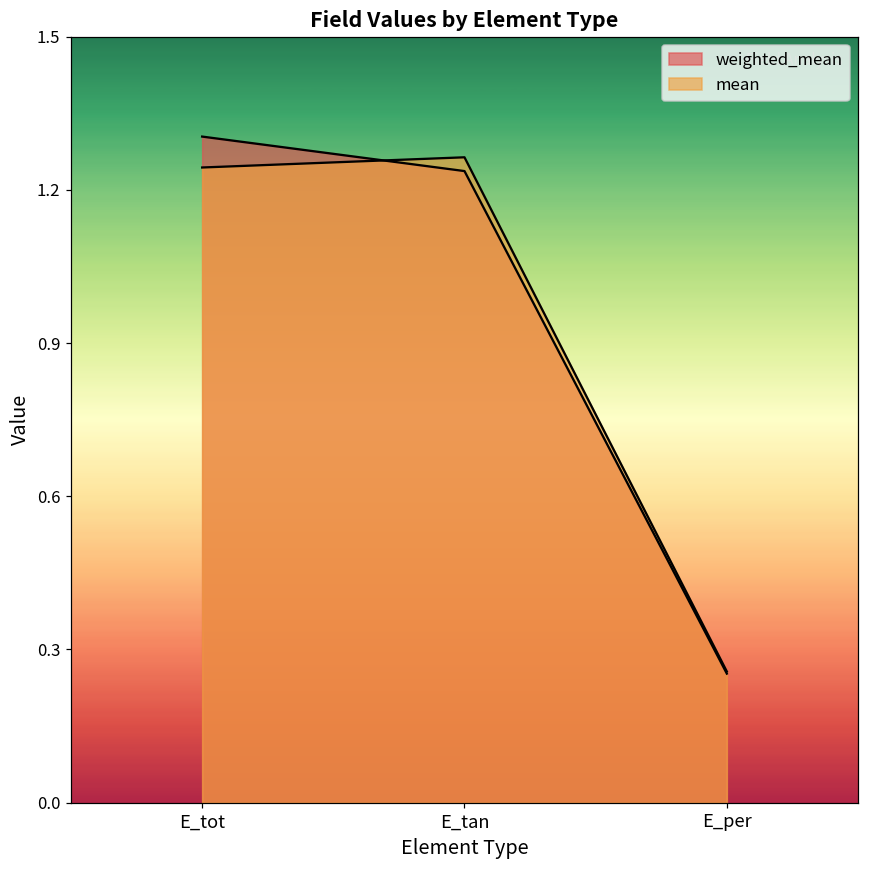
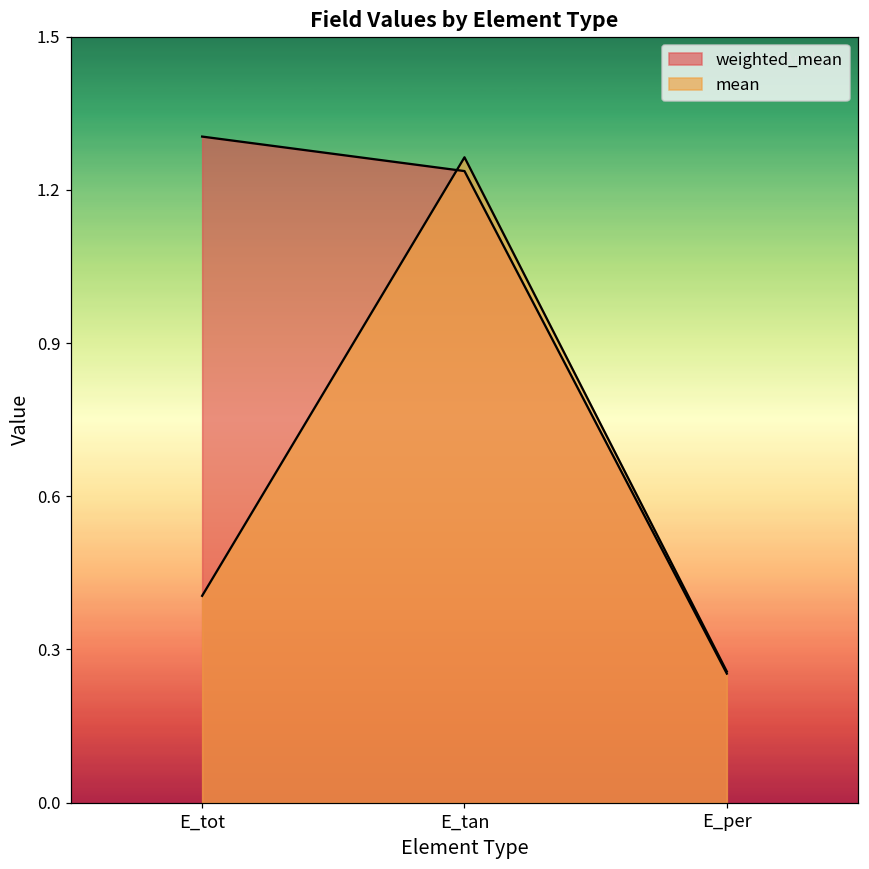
mean, E_tot: 1.27 -> 0.41
